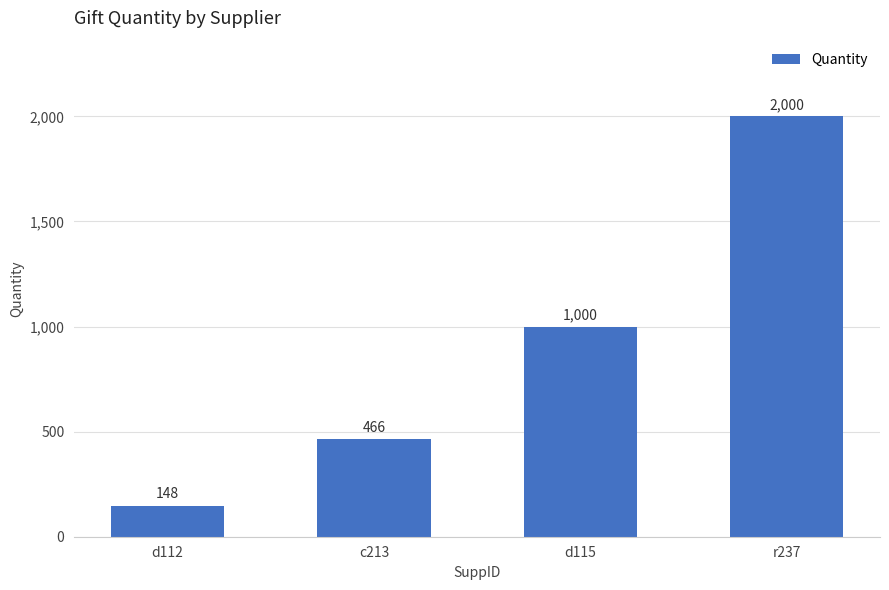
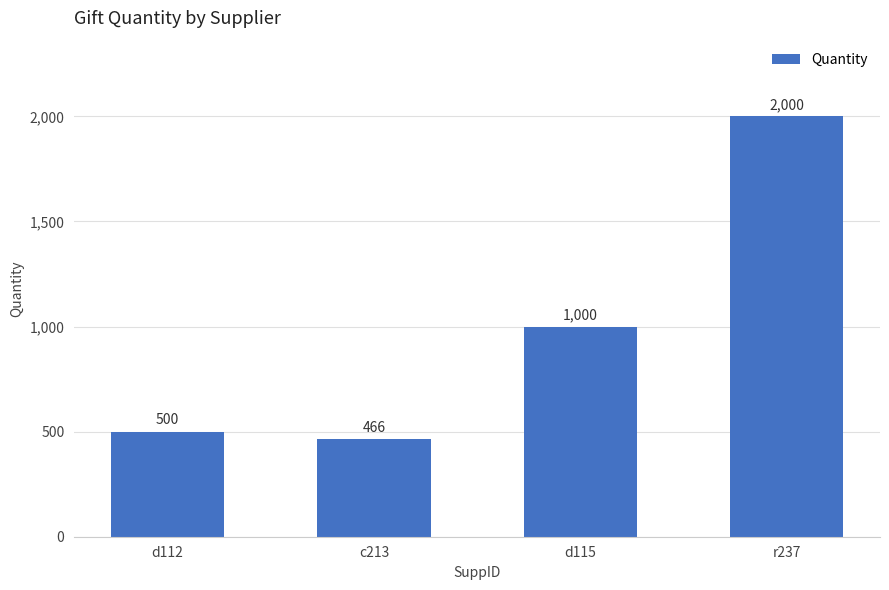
d112: 148 -> 500
